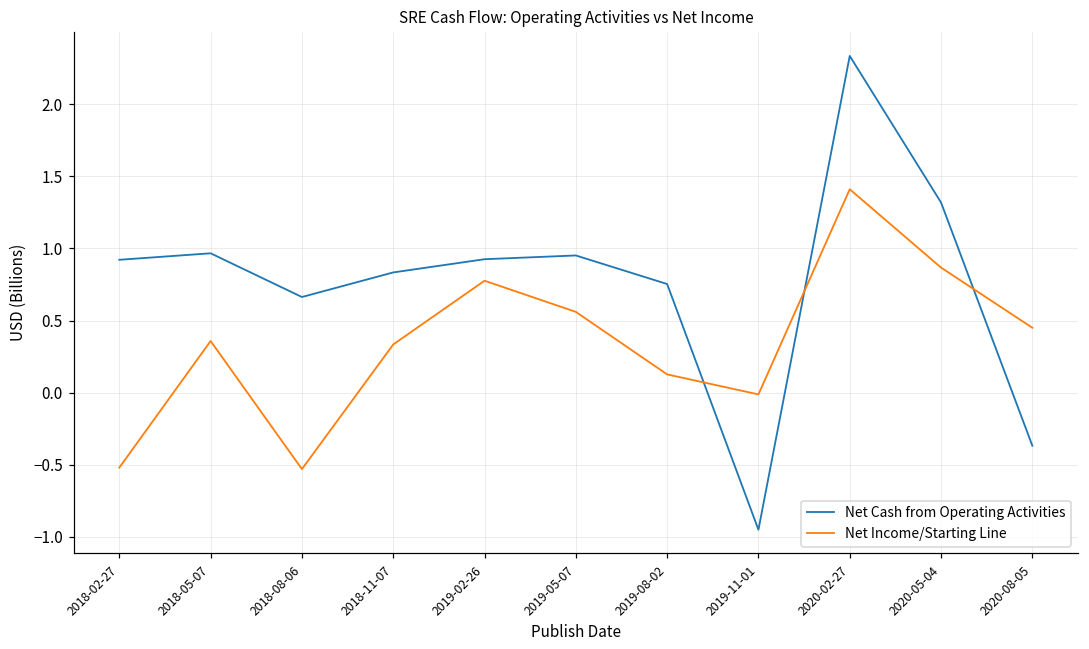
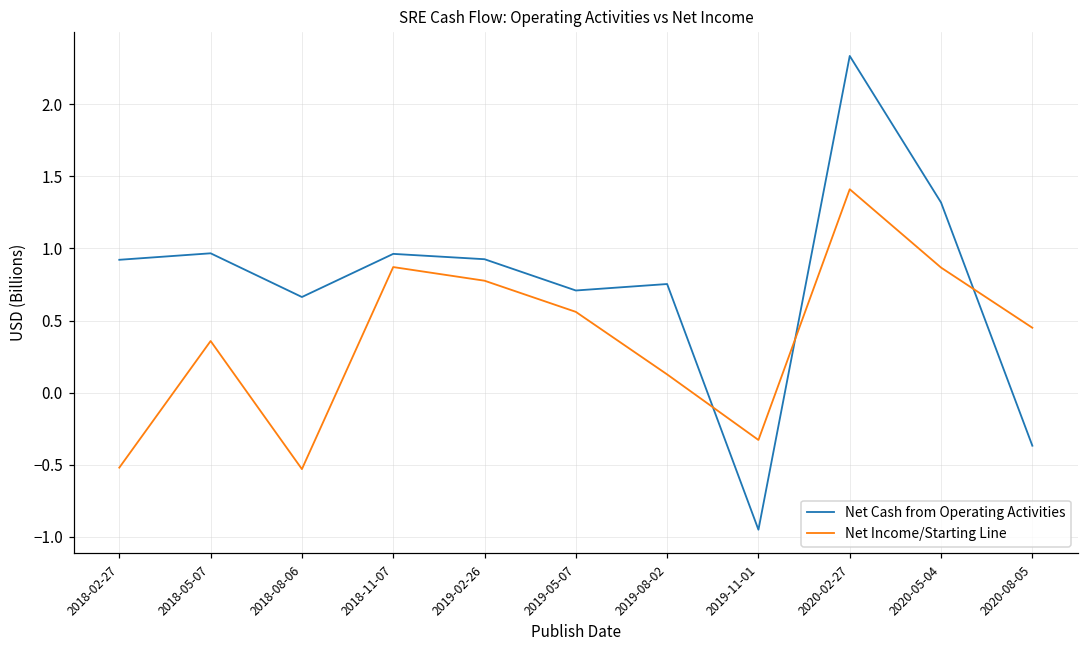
Net Cash from Operating Activities, 2018-11-07: 0.83 -> 0.96
Net Income/Starting Line, 2018-11-07: 0.33 -> 0.87
Net Cash from Operating Activities, 2019-05-07: 0.95 -> 0.71
Net Income/Starting Line, 2019-11-01: -0.01 -> -0.33
